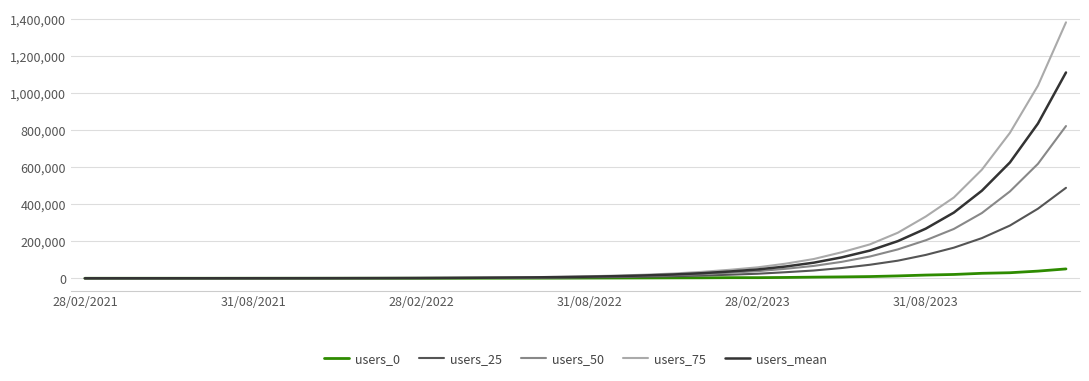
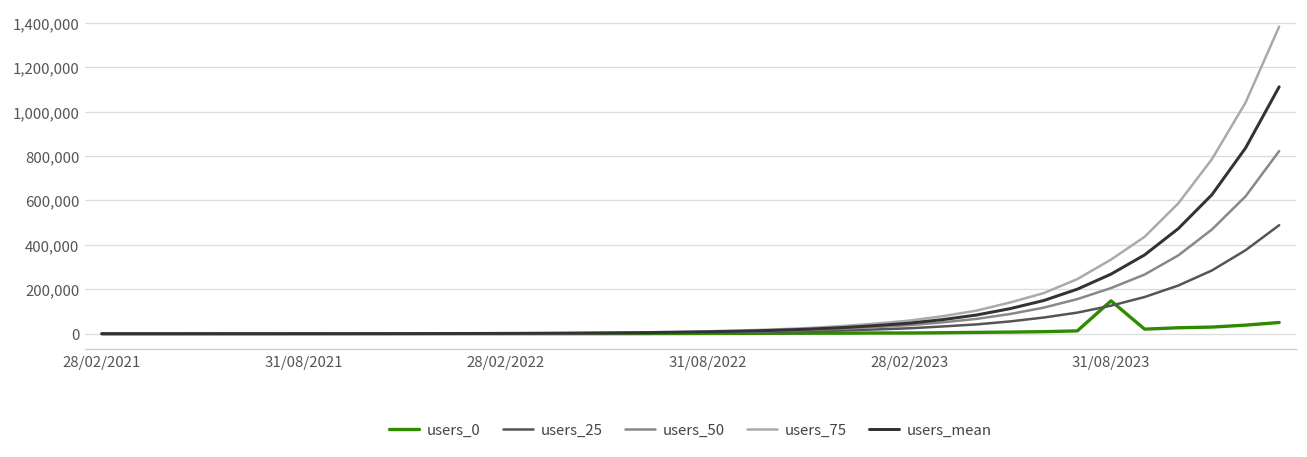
users_0, 31/08/2023: 20,000 -> 150,000
